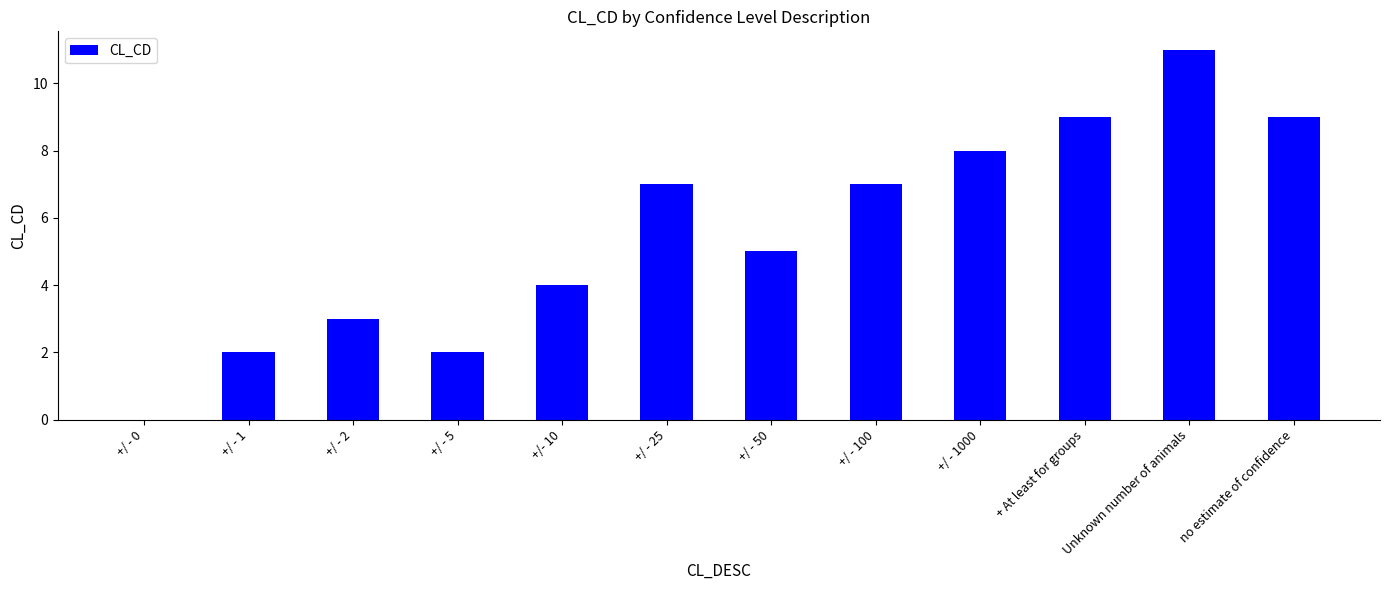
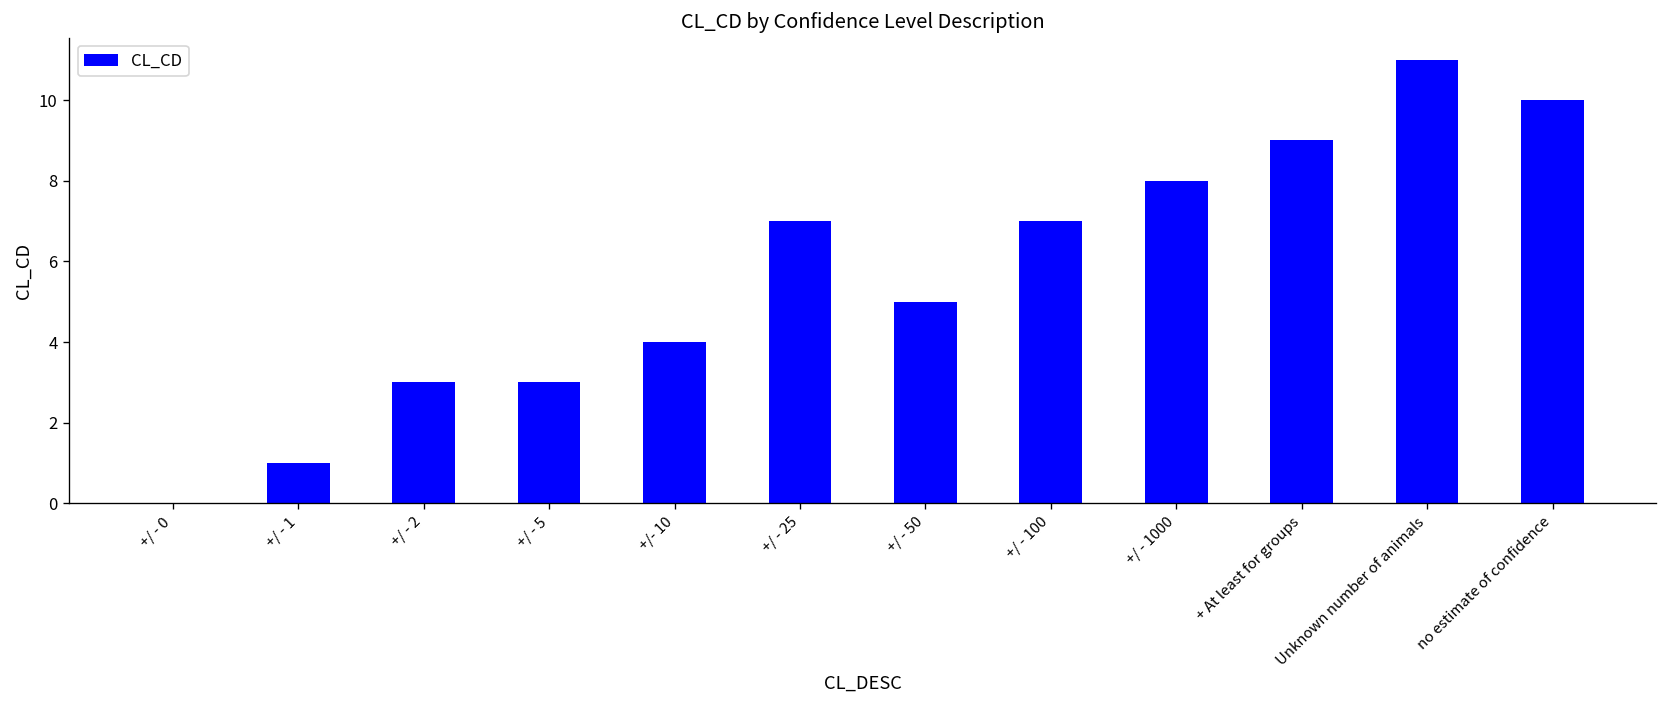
+/ - 1: 2 -> 1
+/ - 5: 2 -> 3
no estimate of confidence: 9 -> 10
